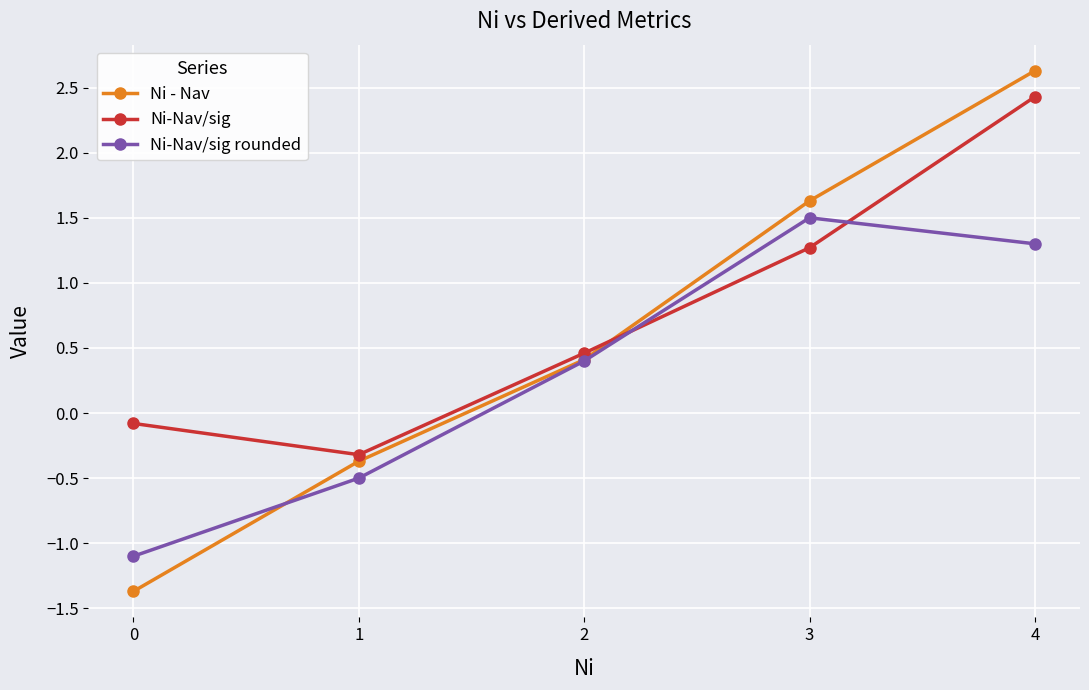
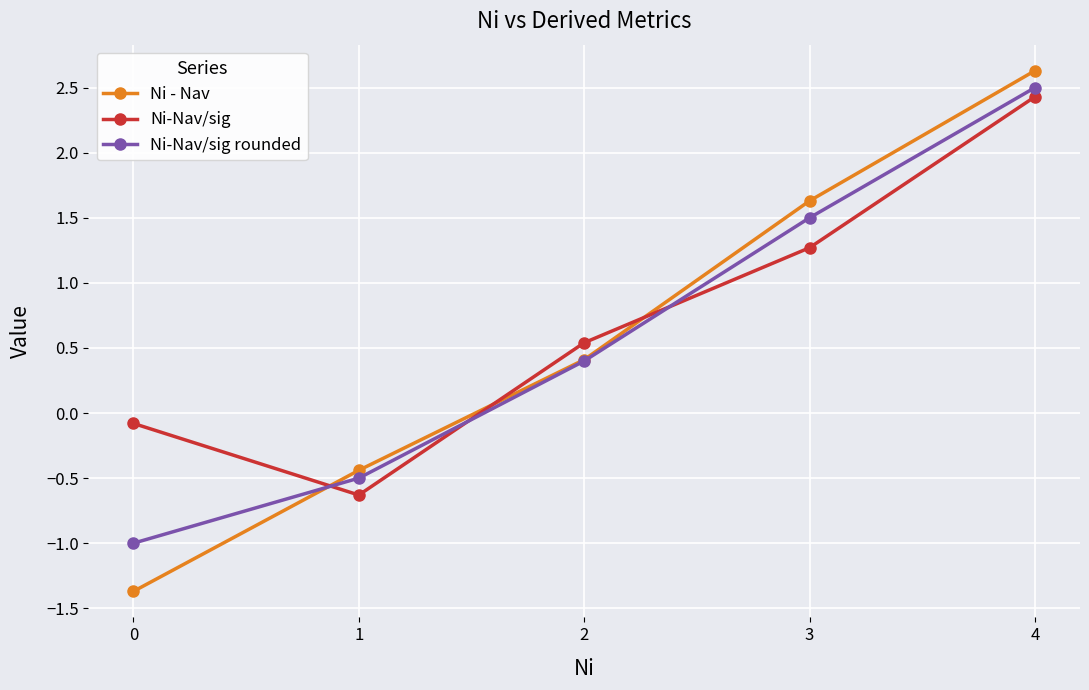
Ni-Nav/sig rounded, 0: -1.1 -> -1.0
Ni - Nav, 1: -0.37 -> -0.44
Ni-Nav/sig, 1: -0.32 -> -0.63
Ni-Nav/sig, 2: 0.46 -> 0.54
Ni-Nav/sig rounded, 4: 1.3 -> 2.5
